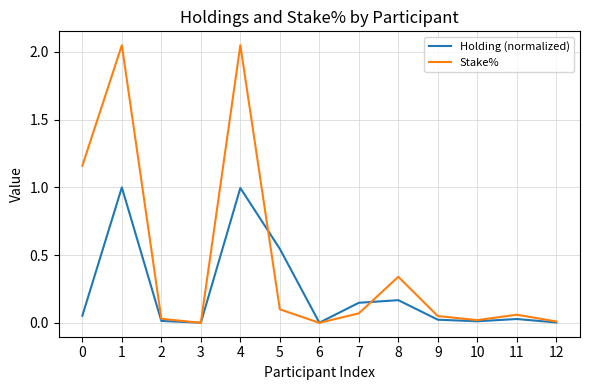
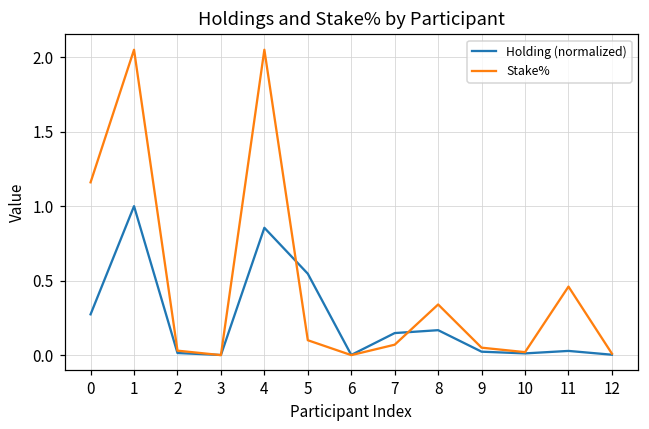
Holding (normalized), 0: 0.05 -> 0.27
Holding (normalized), 4: 1.00 -> 0.85
Stake%, 11: 0.06 -> 0.46
